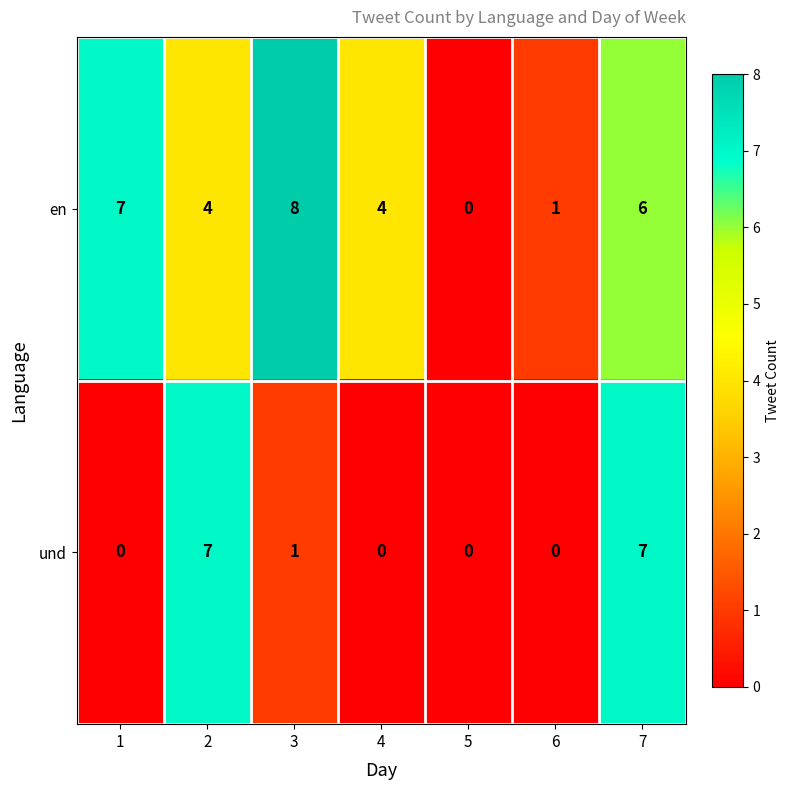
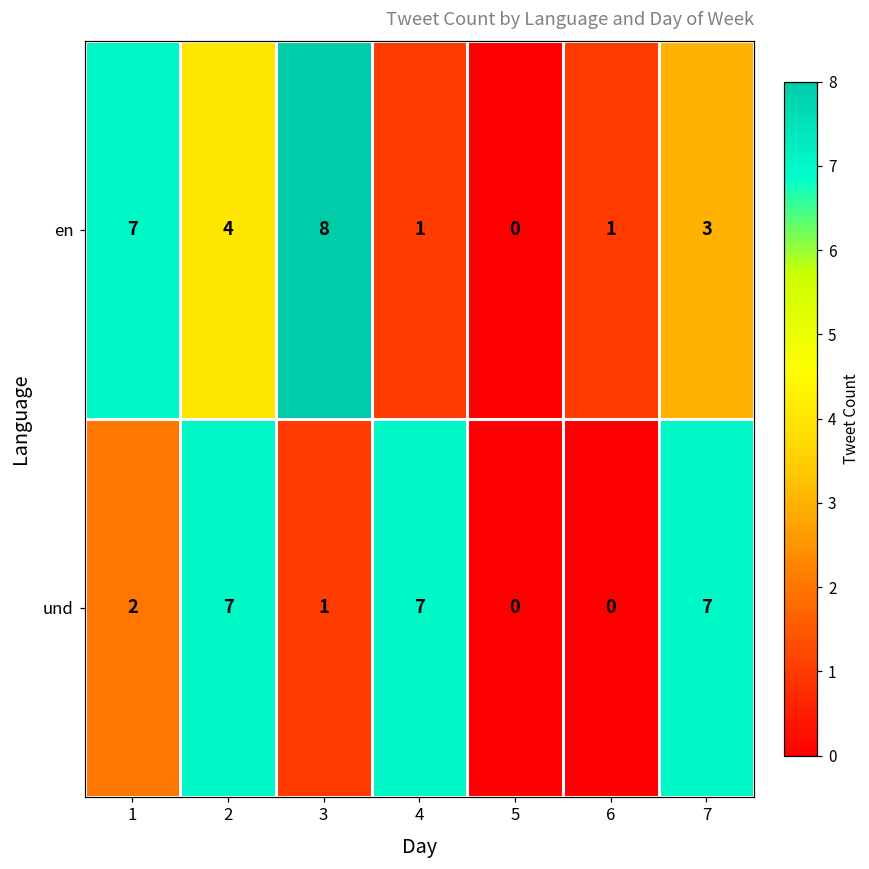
en, 4: 4 -> 1
en, 7: 6 -> 3
und, 1: 0 -> 2
und, 4: 0 -> 7
